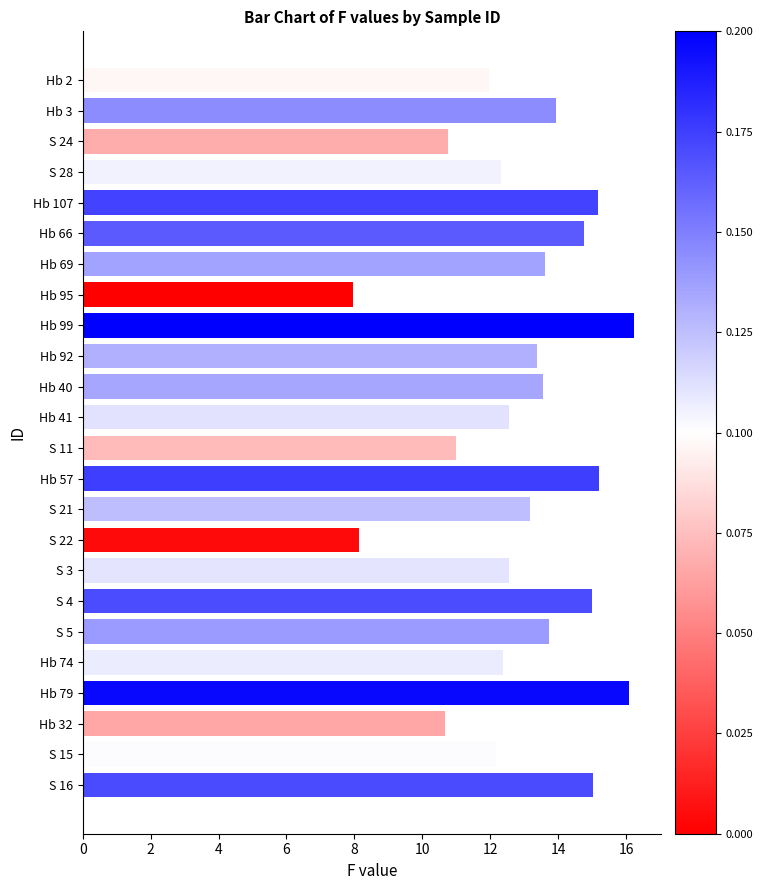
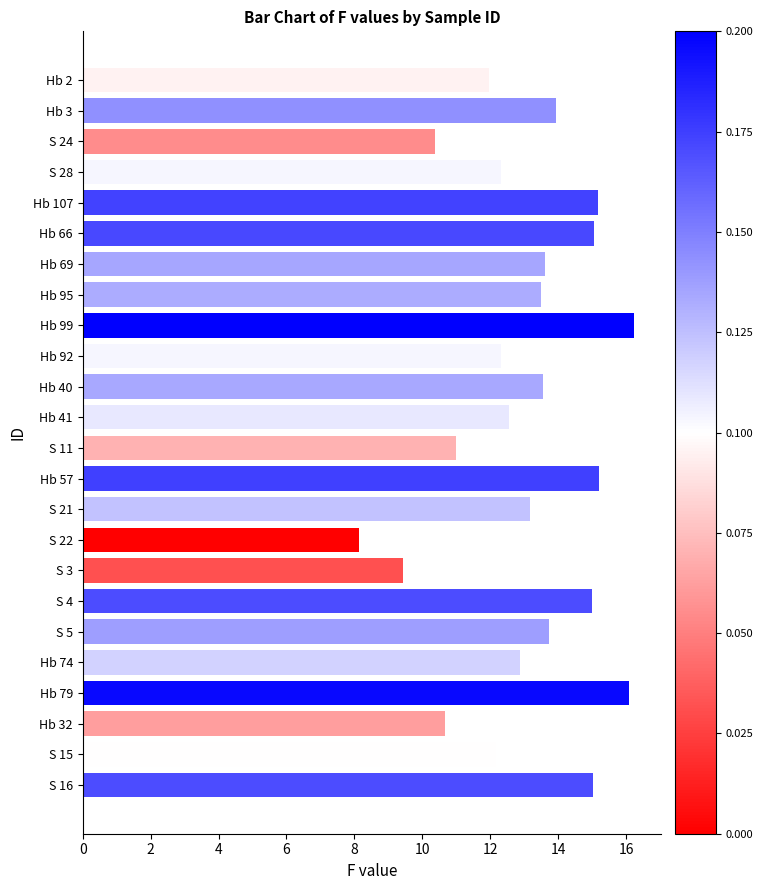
S 24: 10.8 -> 10.4
Hb 66: 14.8 -> 15.1
Hb 95: 8.0 -> 13.5
Hb 92: 13.4 -> 12.3
S 3: 12.5 -> 9.4
Hb 74: 12.4 -> 12.9
